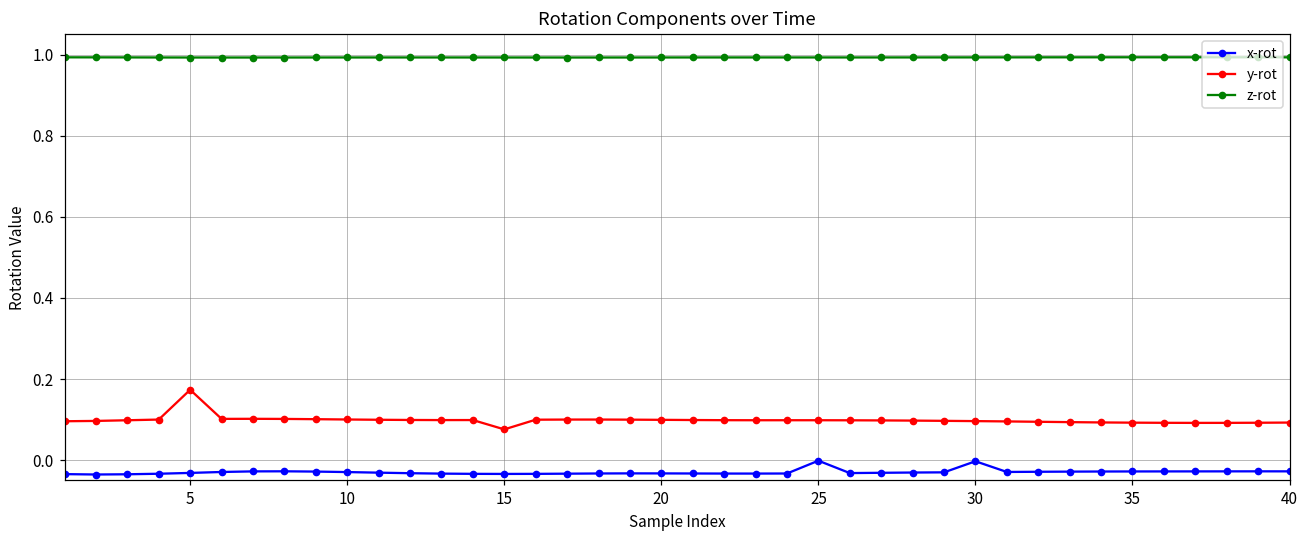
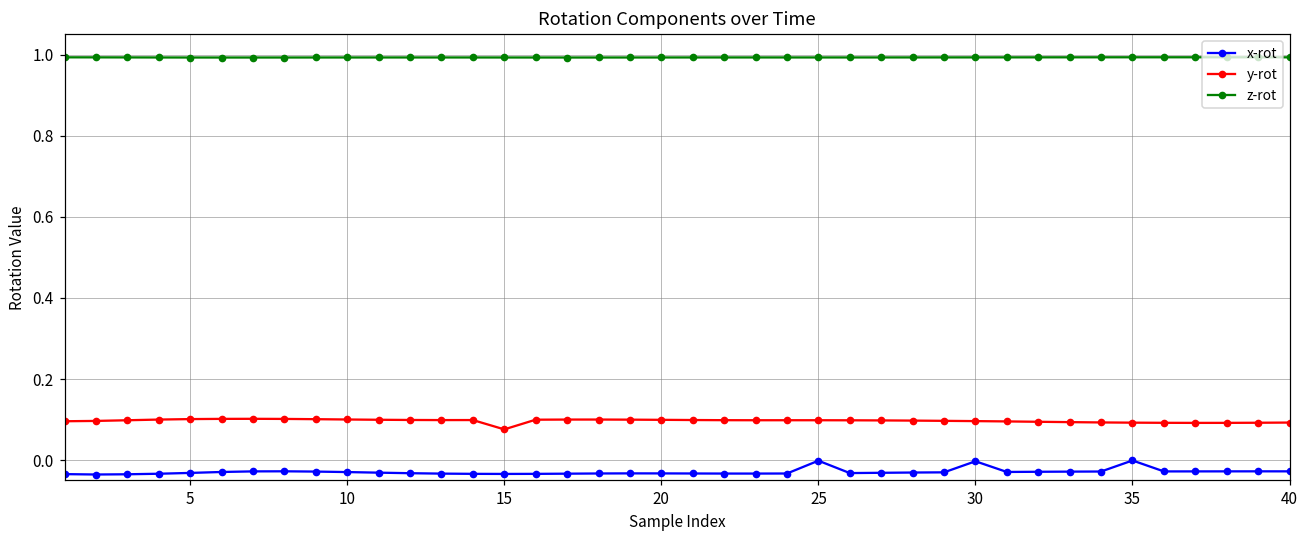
y-rot, 5: 0.17 -> 0.10
x-rot, 35: -0.03 -> 0.00
